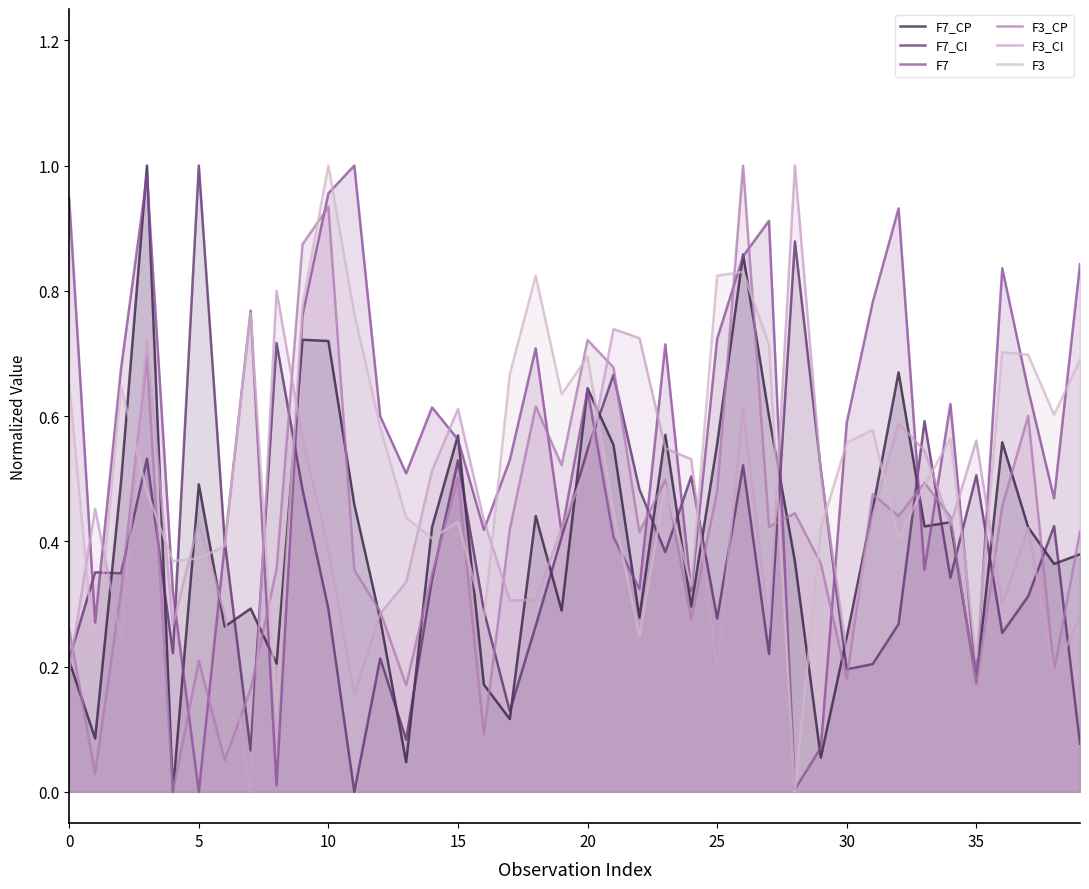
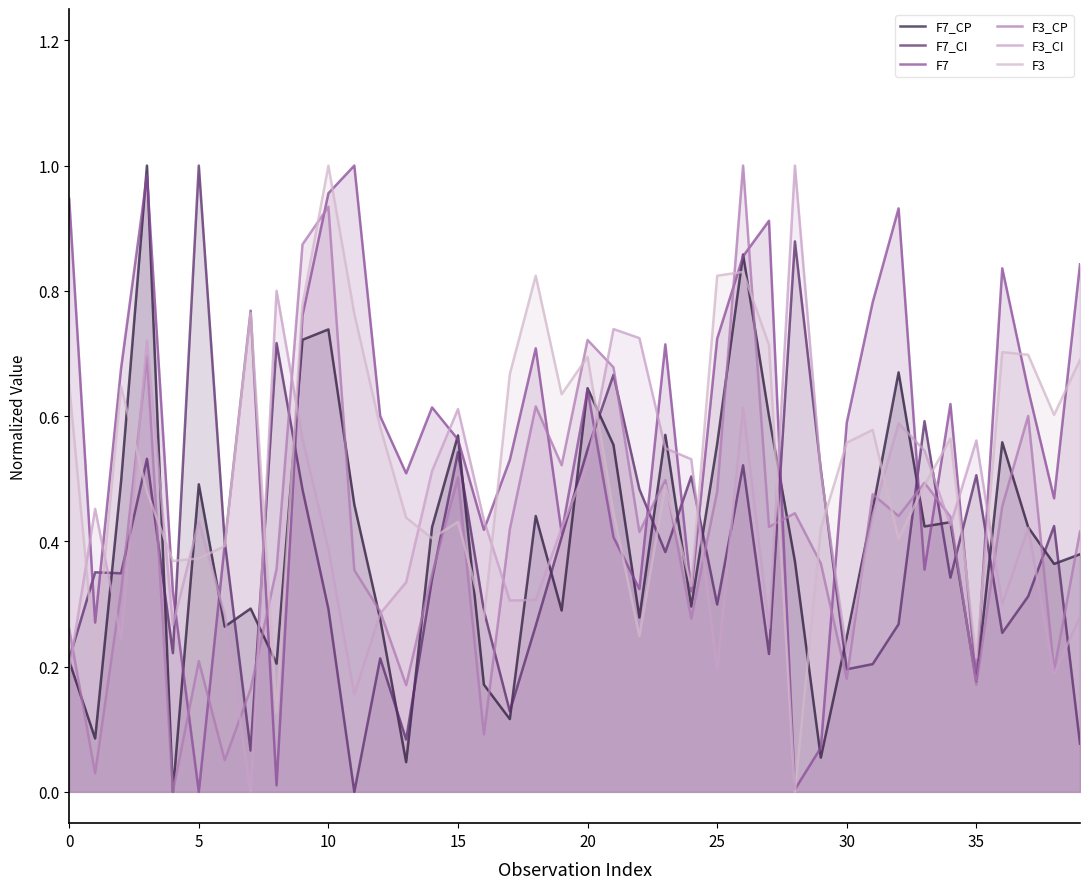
F7_CP, 10: 0.72 -> 0.74
F7_CI, 15: 0.53 -> 0.54
F7_CI, 25: 0.28 -> 0.30
